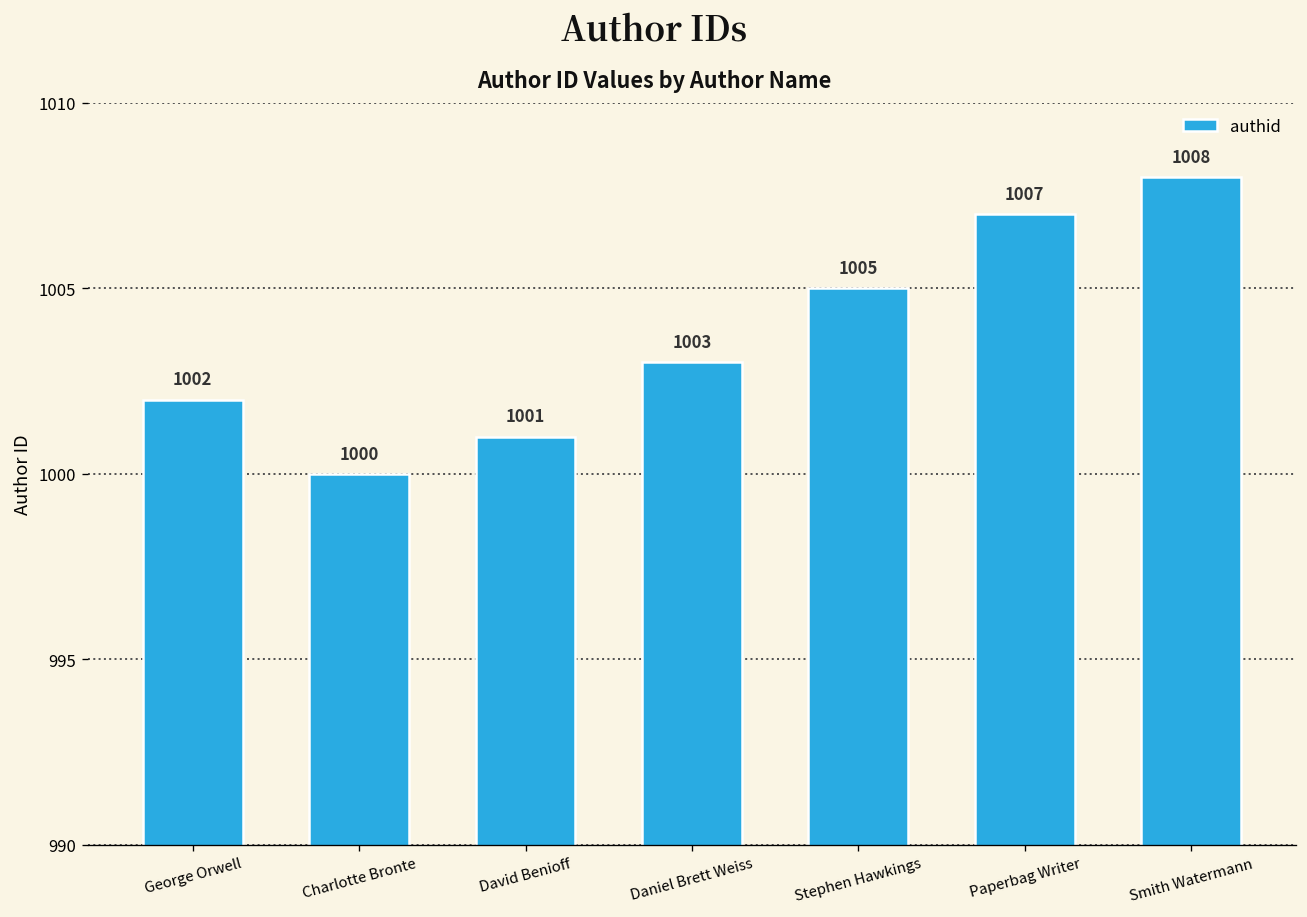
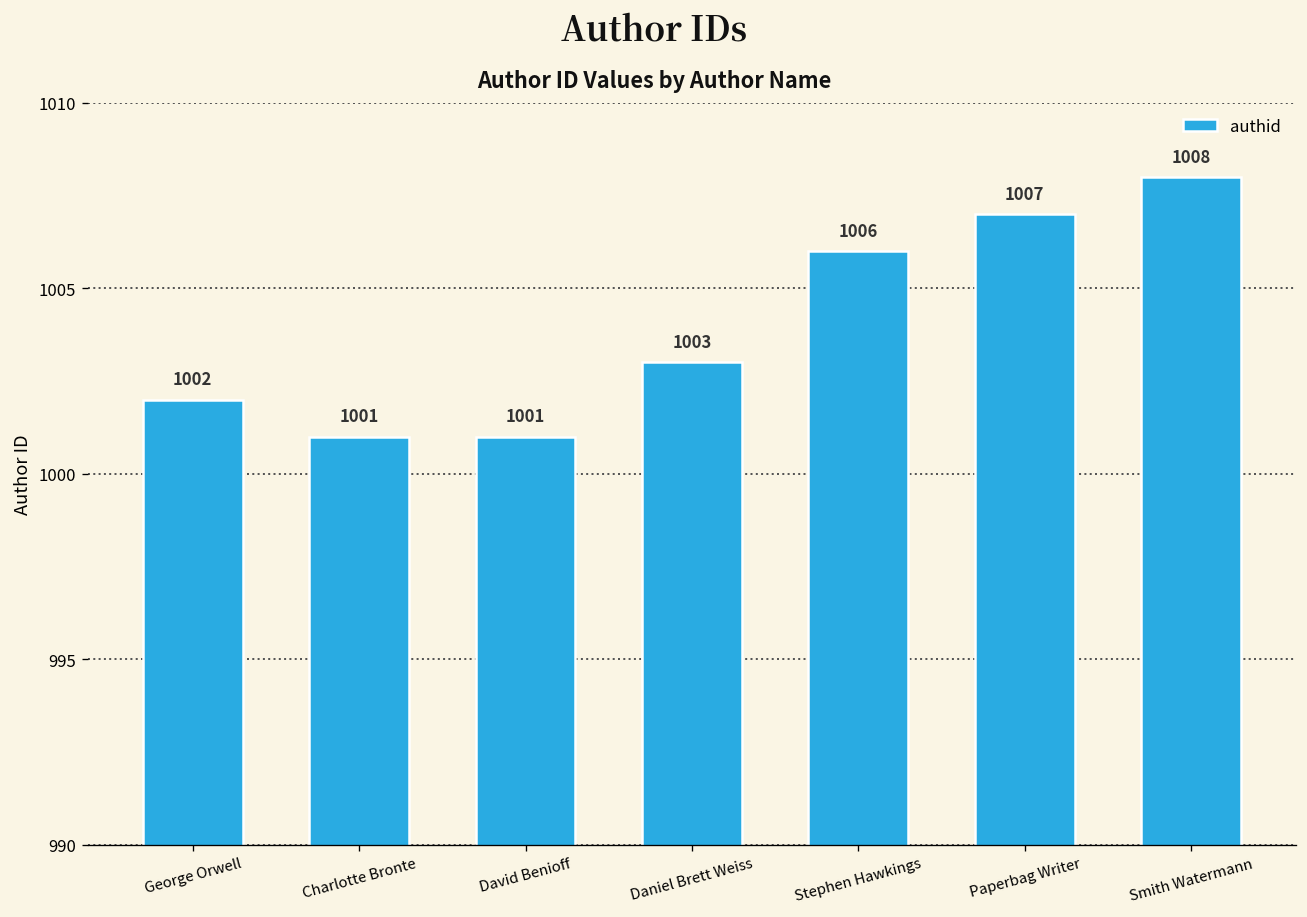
Charlotte Bronte: 1000 -> 1001
Stephen Hawkings: 1005 -> 1006
